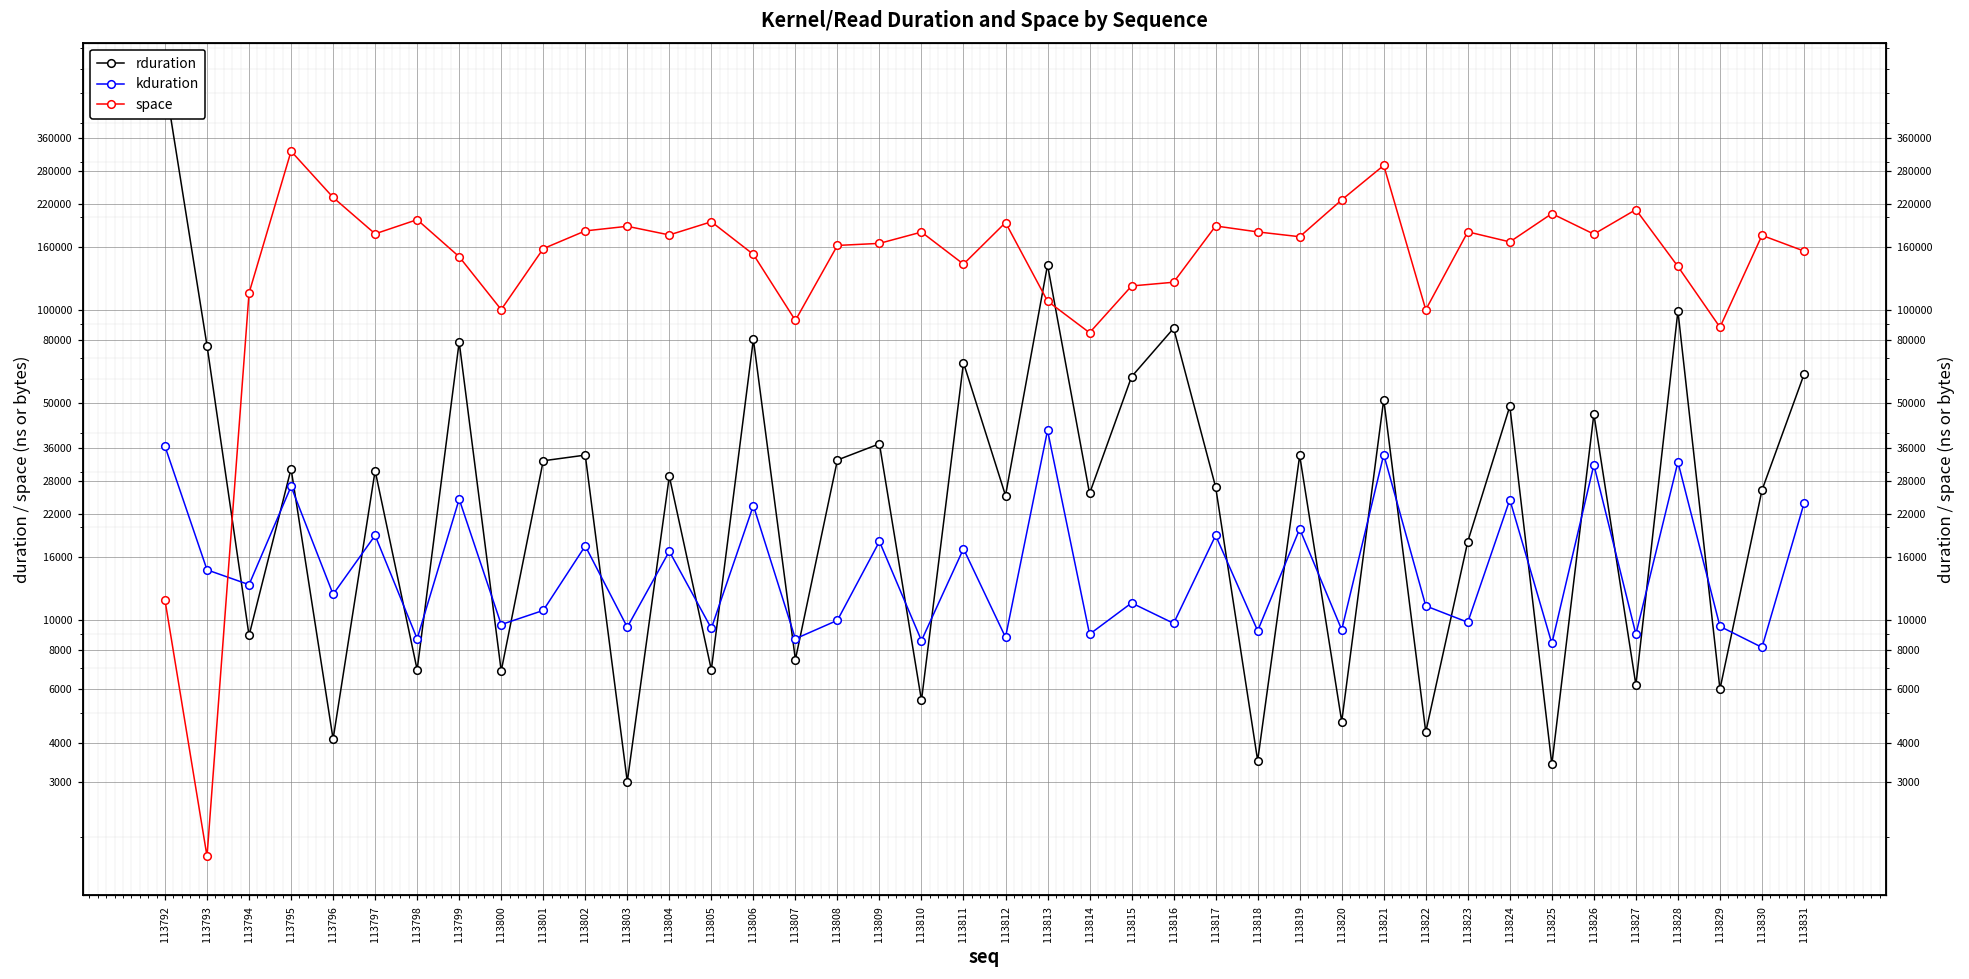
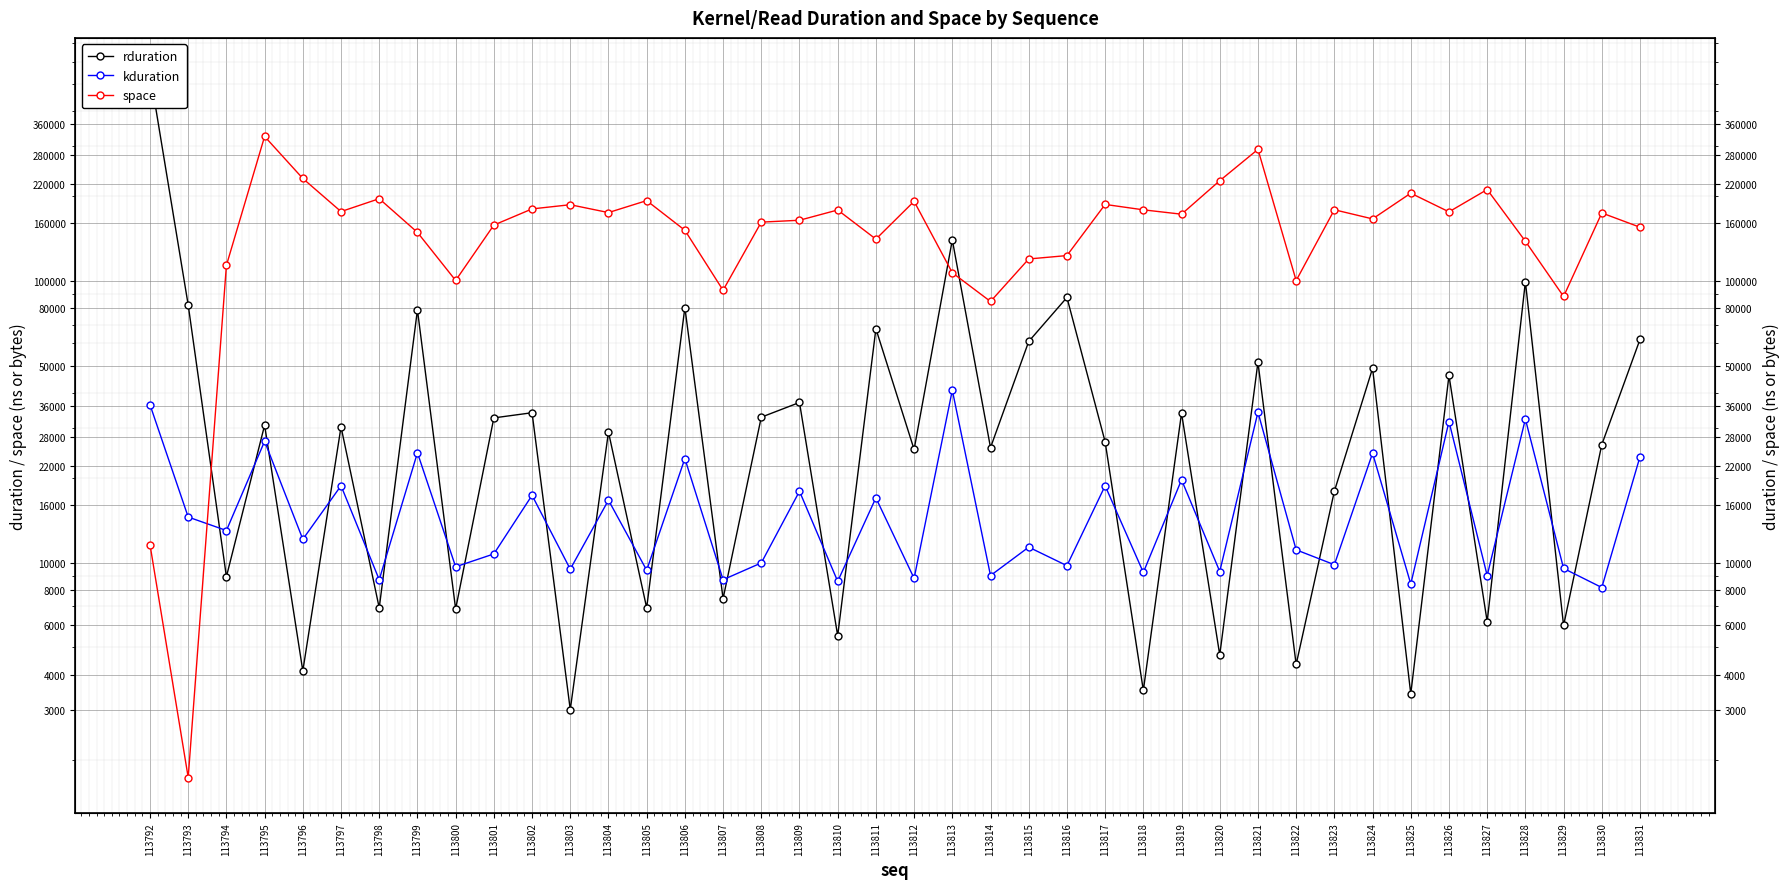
rduration, 113793: 77000 -> 82000
